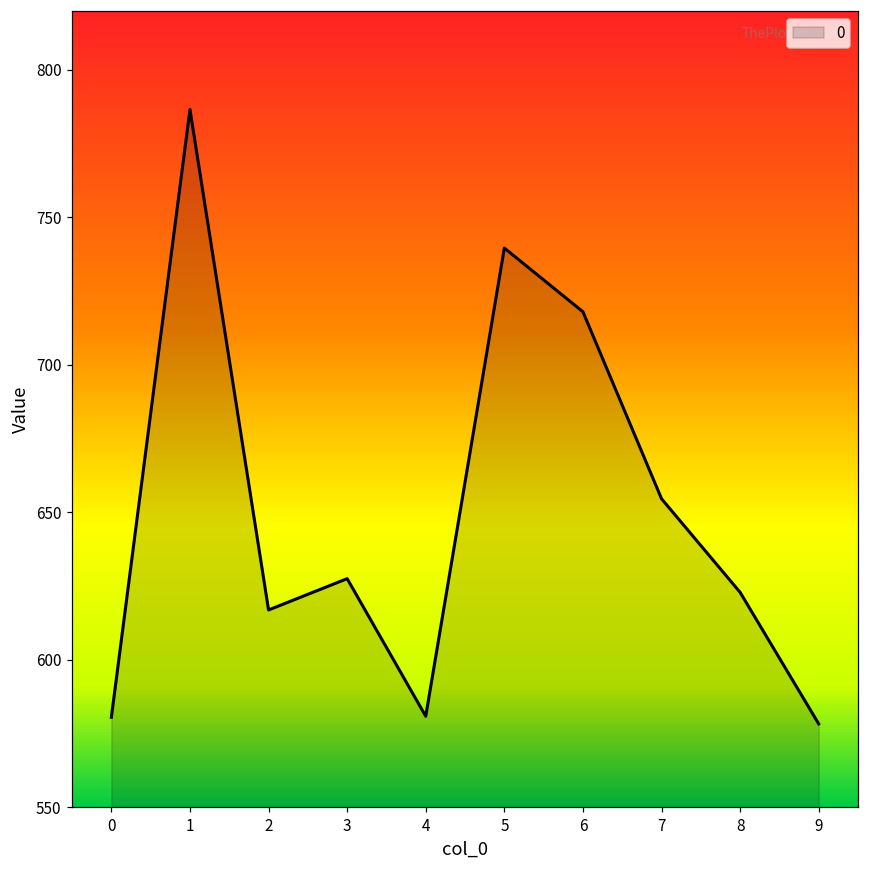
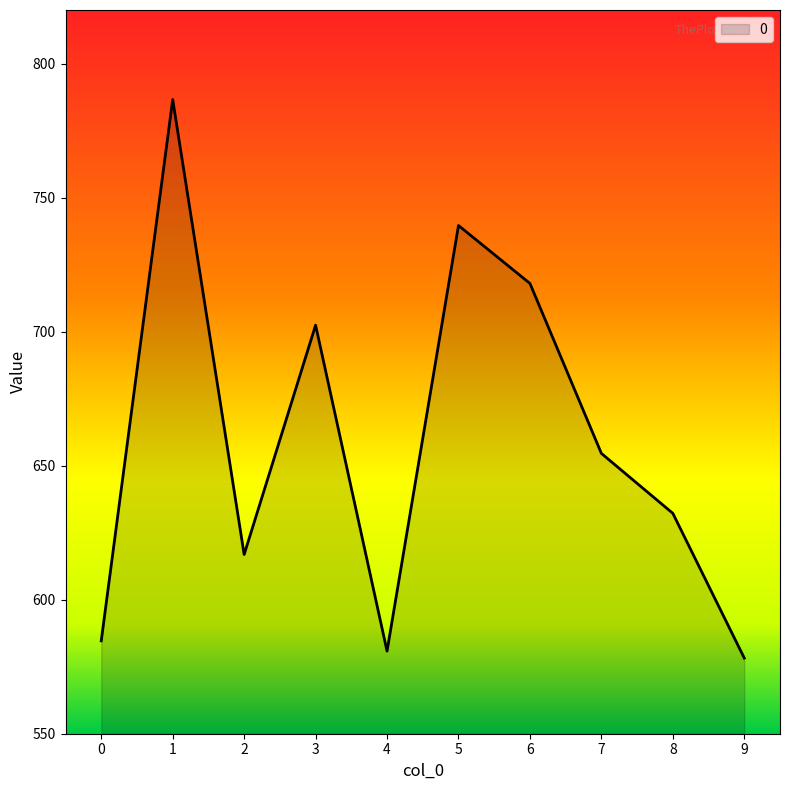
0: 580 -> 585
3: 627 -> 702
8: 623 -> 632
